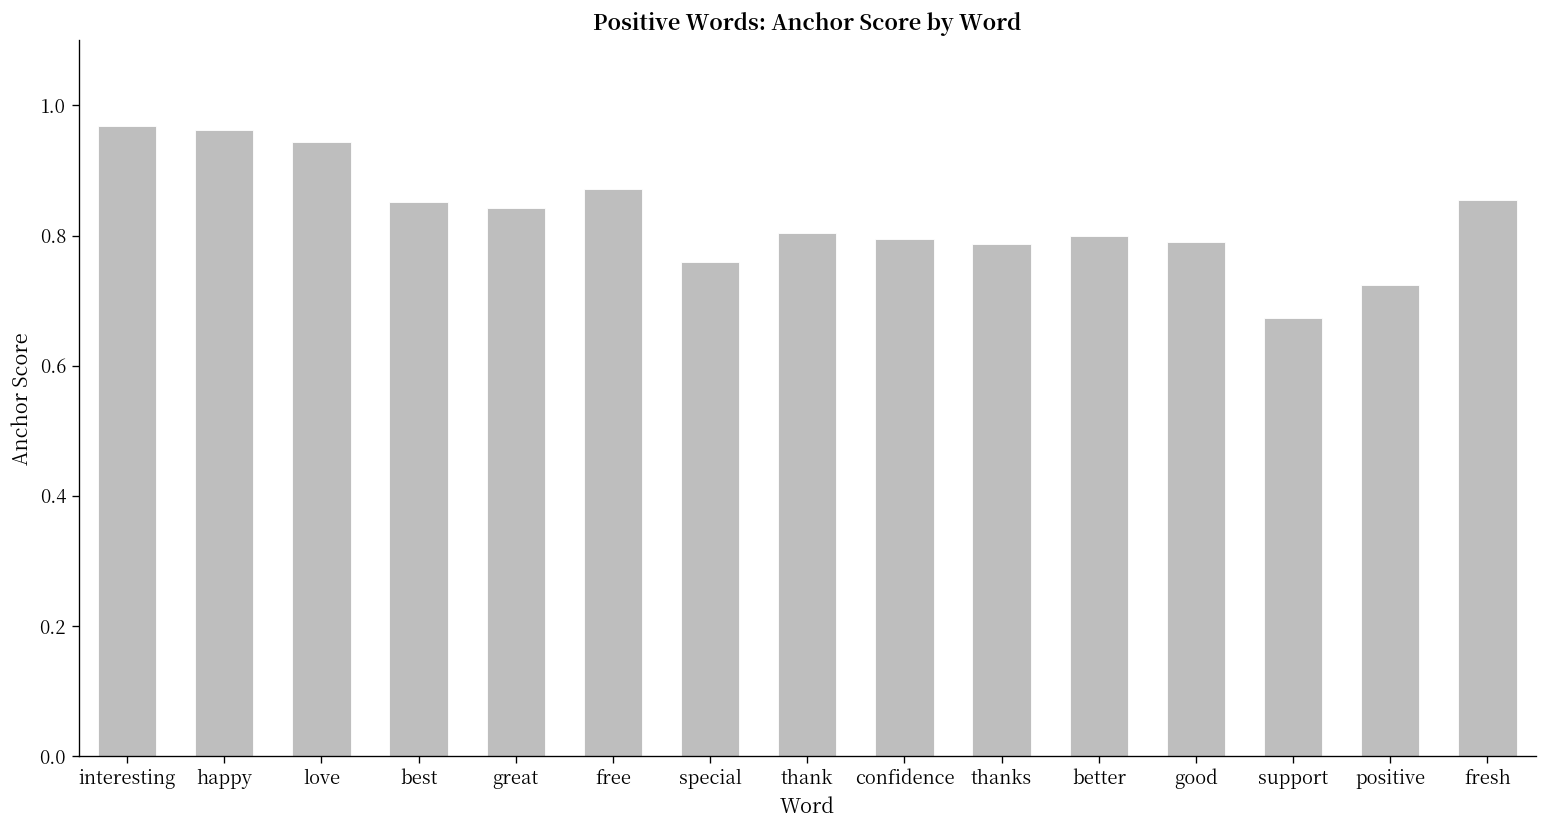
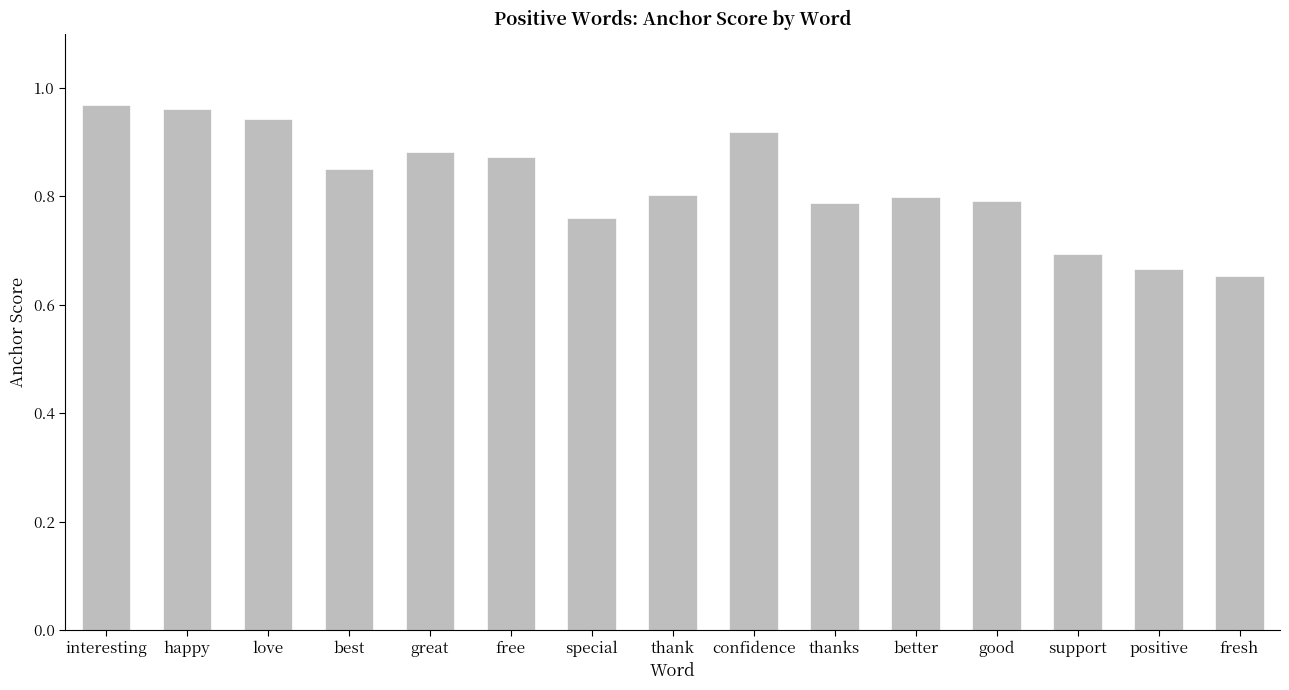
great: 0.84 -> 0.88
confidence: 0.79 -> 0.92
support: 0.67 -> 0.69
positive: 0.72 -> 0.67
fresh: 0.85 -> 0.65
